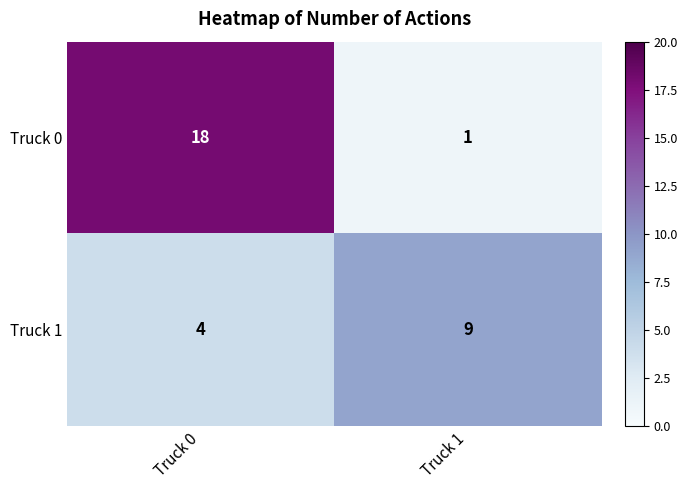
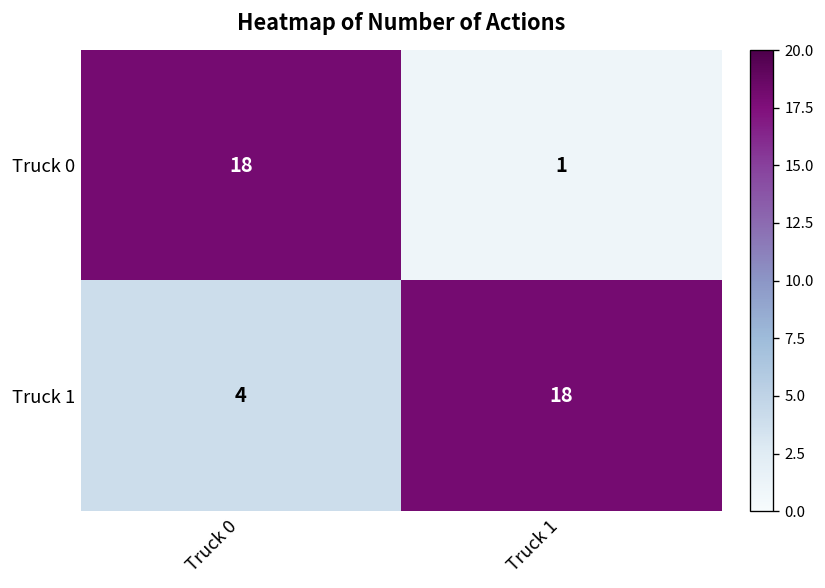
Truck 1, Truck 1: 9 -> 18
